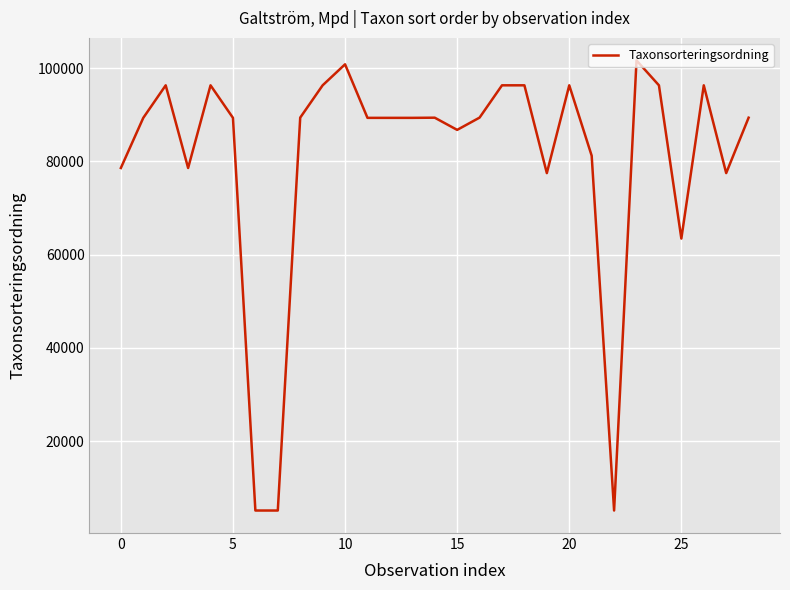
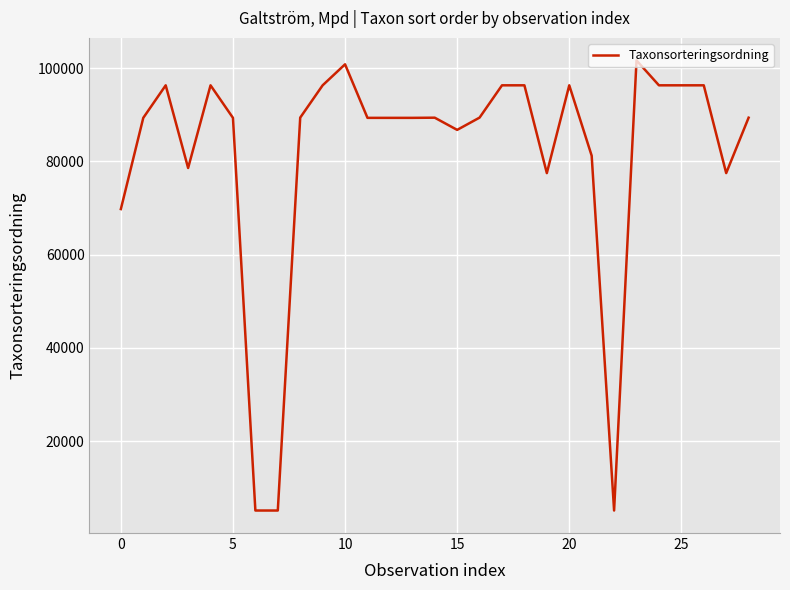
0: 79000 -> 70000
25: 63000 -> 96000
